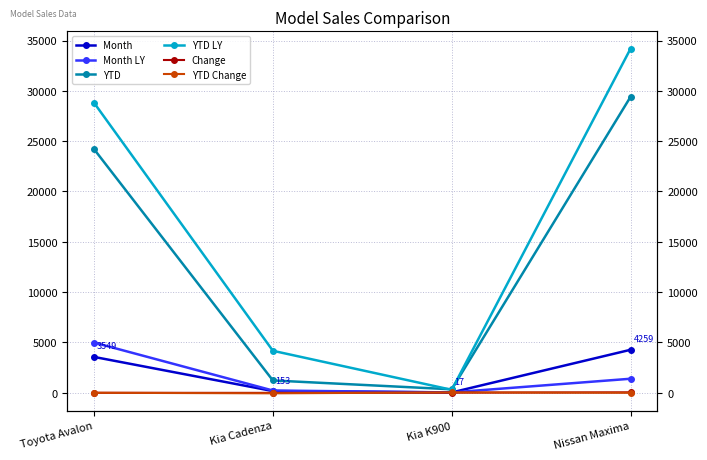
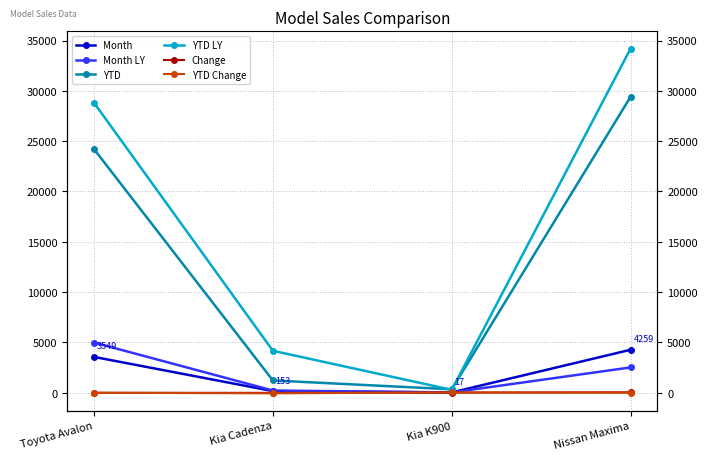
Month LY, Nissan Maxima: 1400 -> 2500
